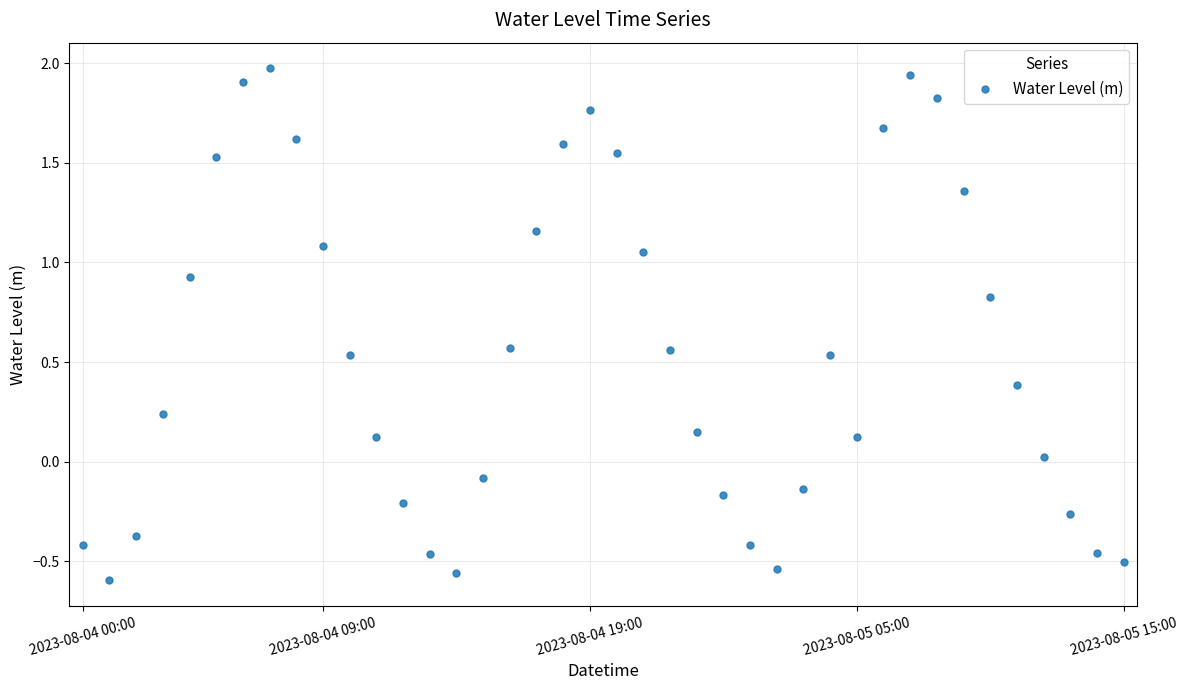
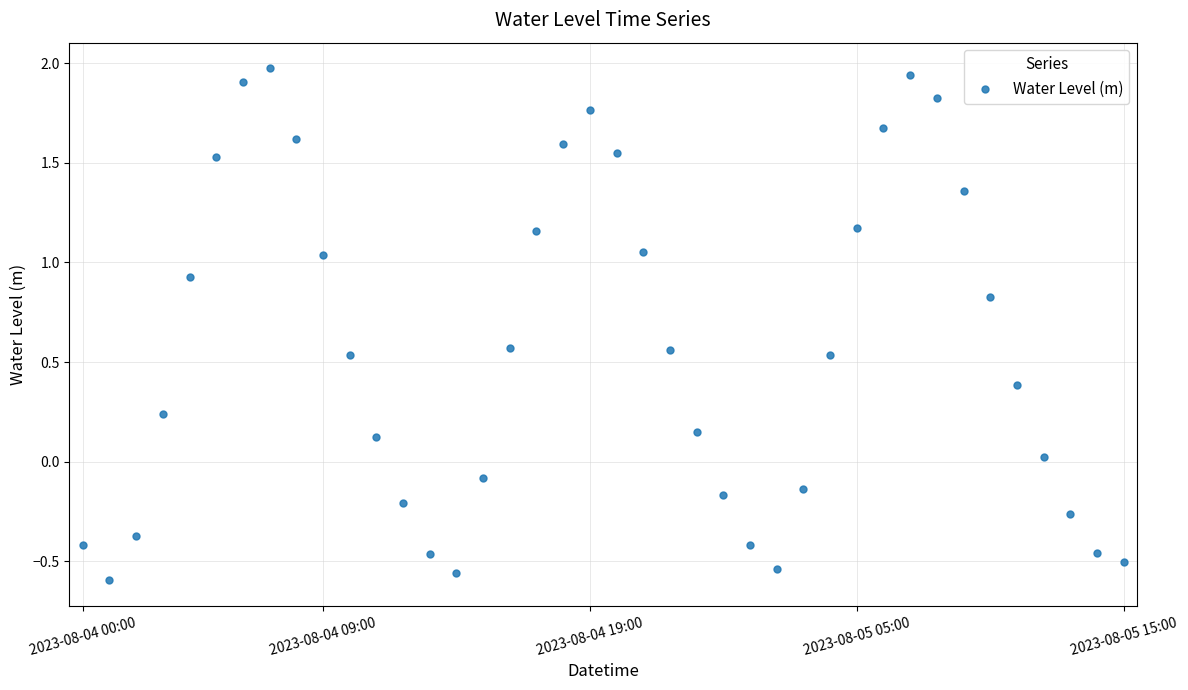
2023-08-04 09:00: 1.08 -> 1.04
2023-08-05 05:00: 0.12 -> 1.17
